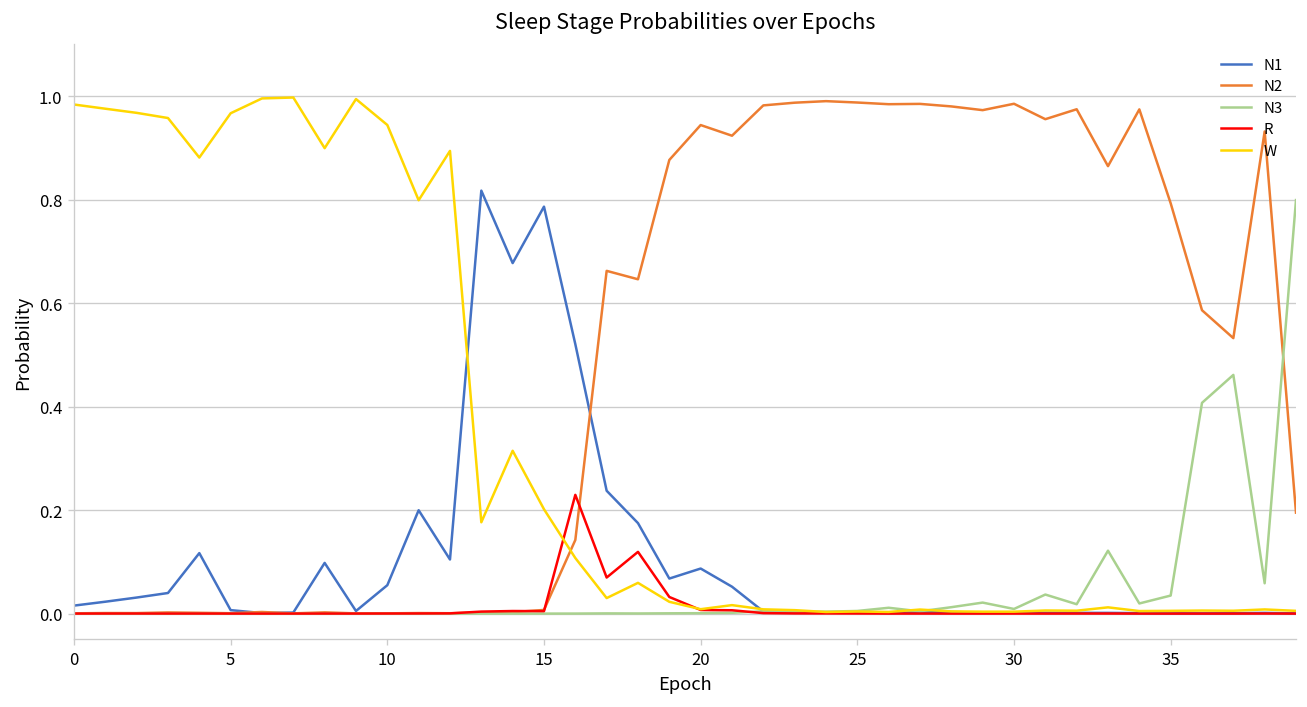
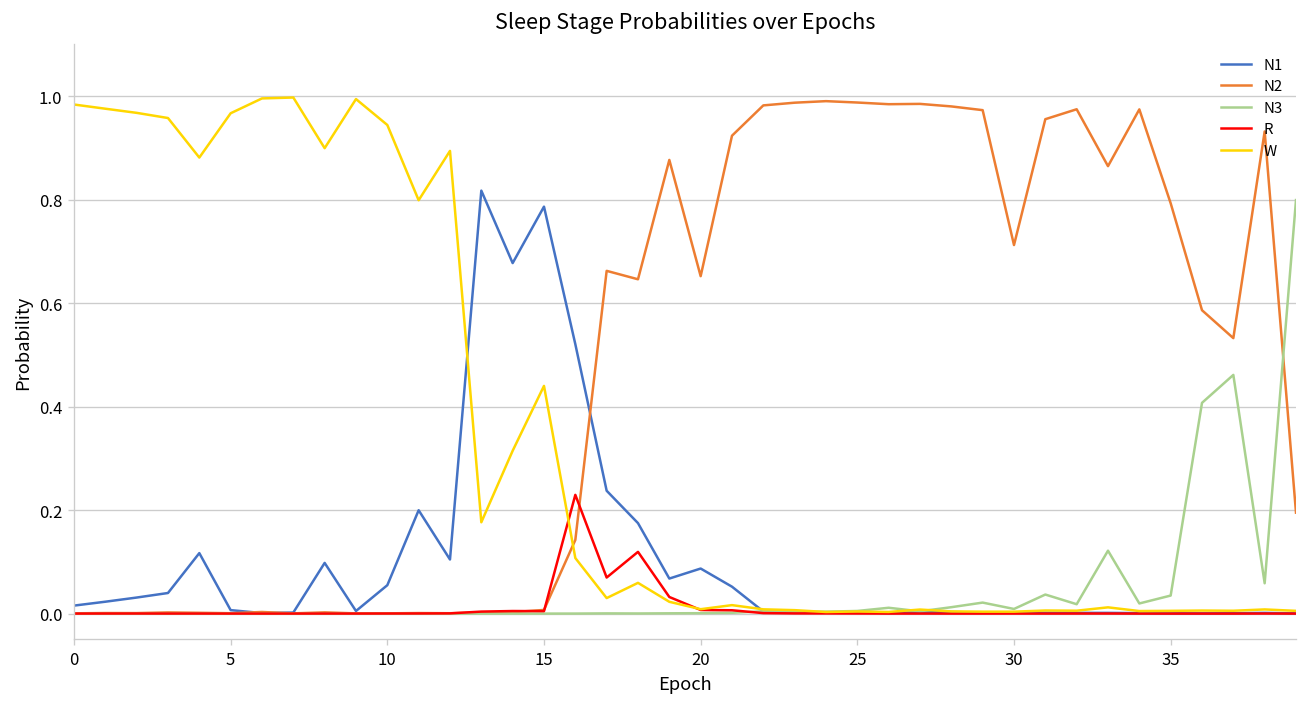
W, 15: 0.20 -> 0.44
N2, 20: 0.94 -> 0.65
N2, 30: 0.99 -> 0.71
